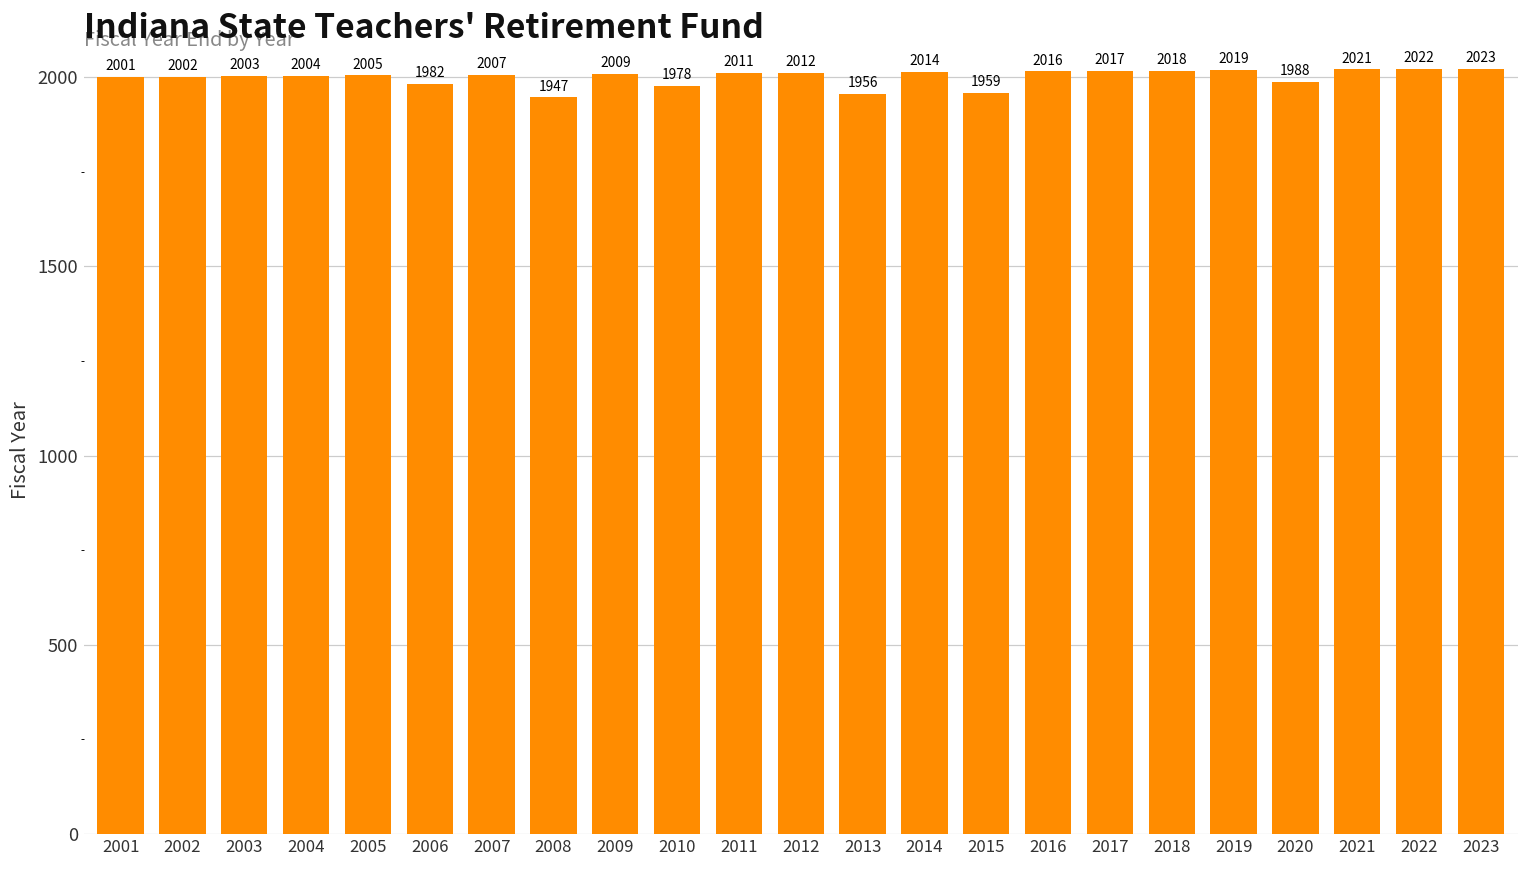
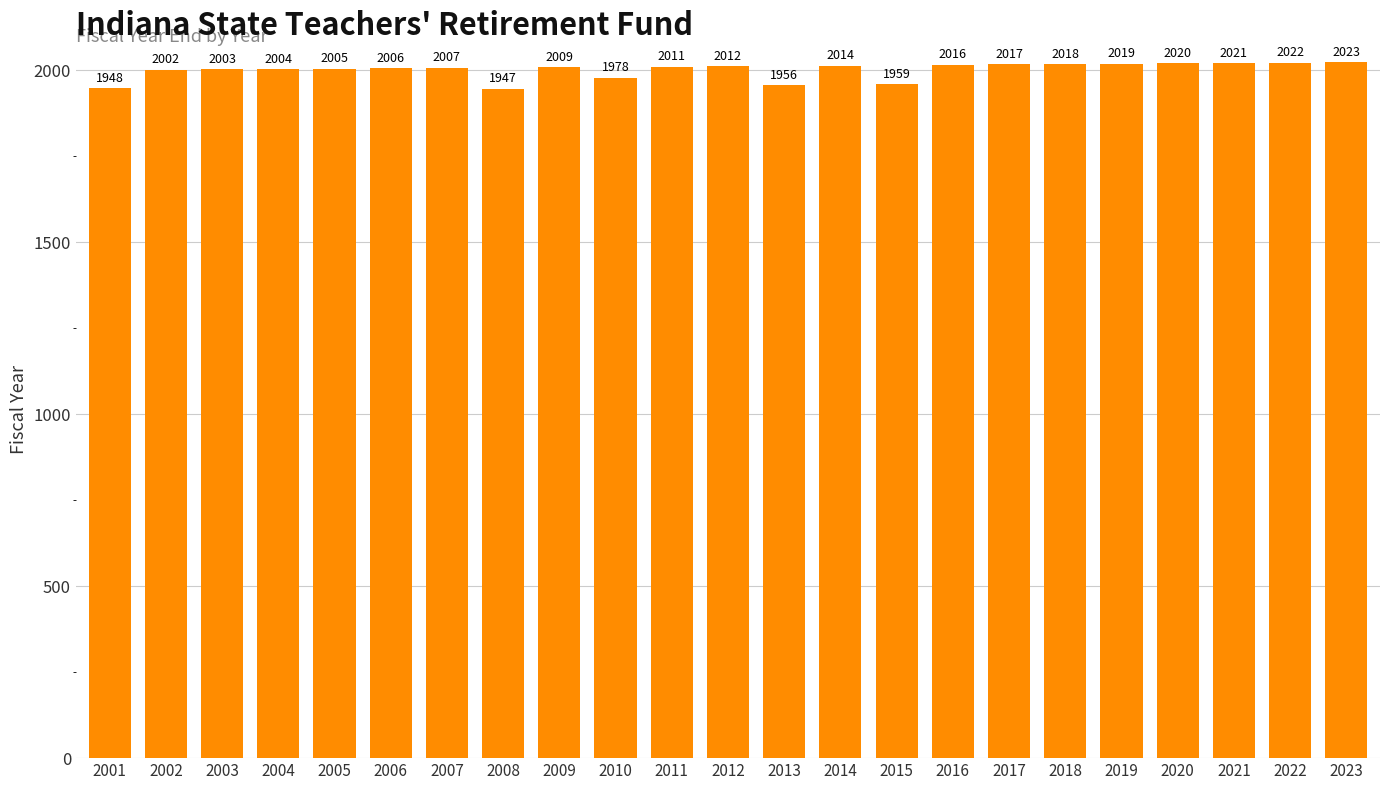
2001: 2001 -> 1948
2006: 1982 -> 2006
2020: 1988 -> 2020
